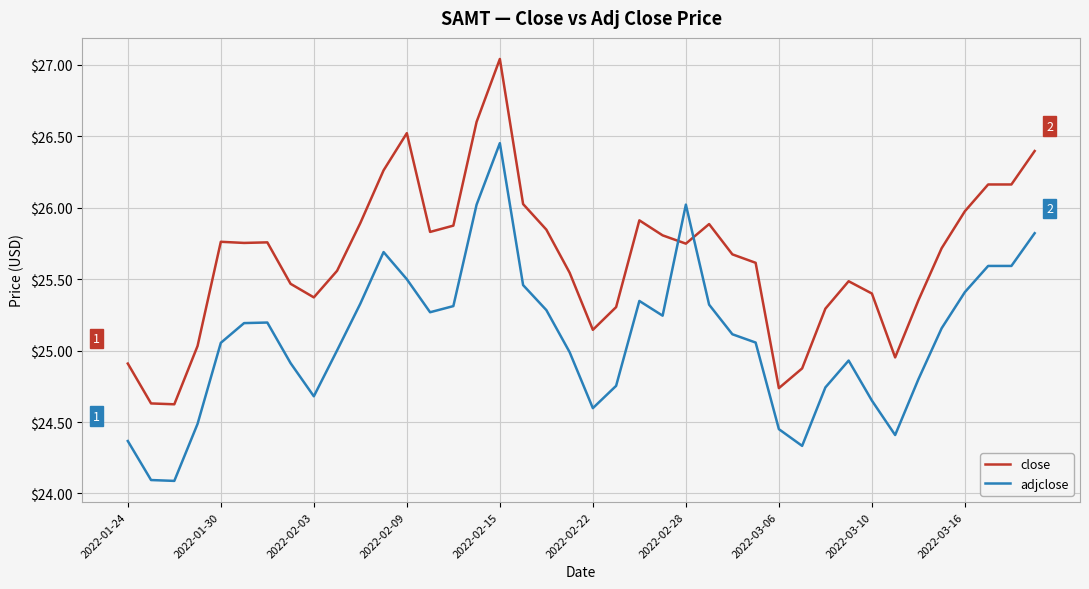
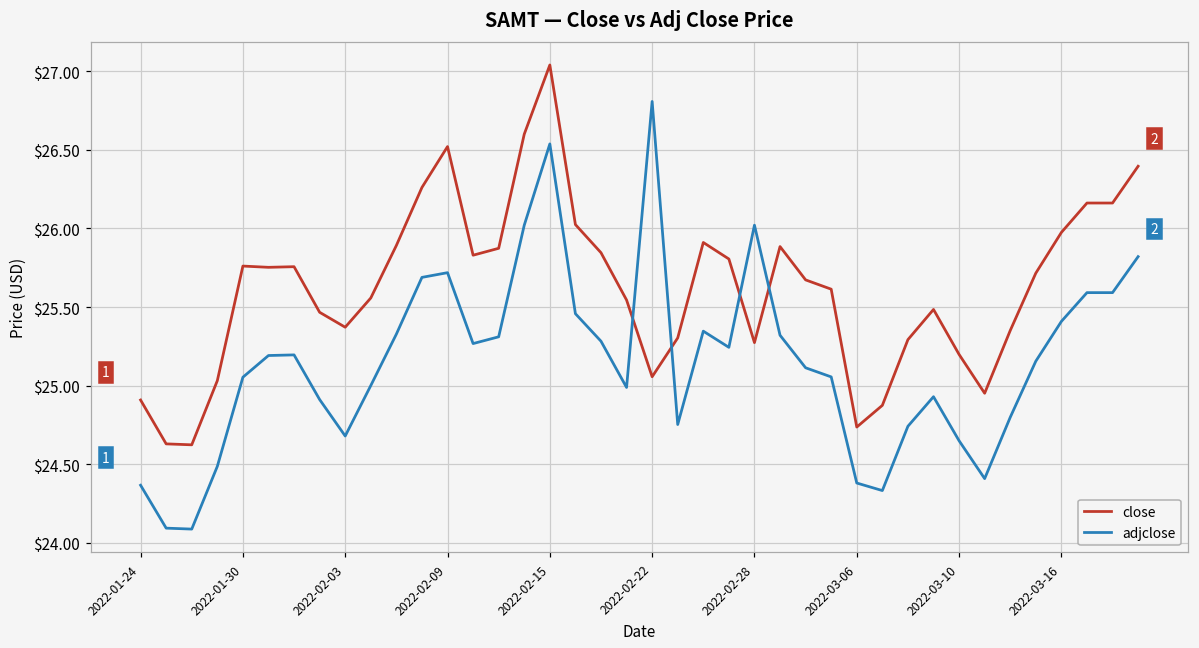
adjclose, 2022-02-09: $25.50 -> $25.72
adjclose, 2022-02-15: $26.45 -> $26.54
close, 2022-02-22: $25.15 -> $25.06
adjclose, 2022-02-22: $24.60 -> $26.81
close, 2022-02-28: $25.75 -> $25.27
adjclose, 2022-03-06: $24.45 -> $24.38
close, 2022-03-10: $25.40 -> $25.20
